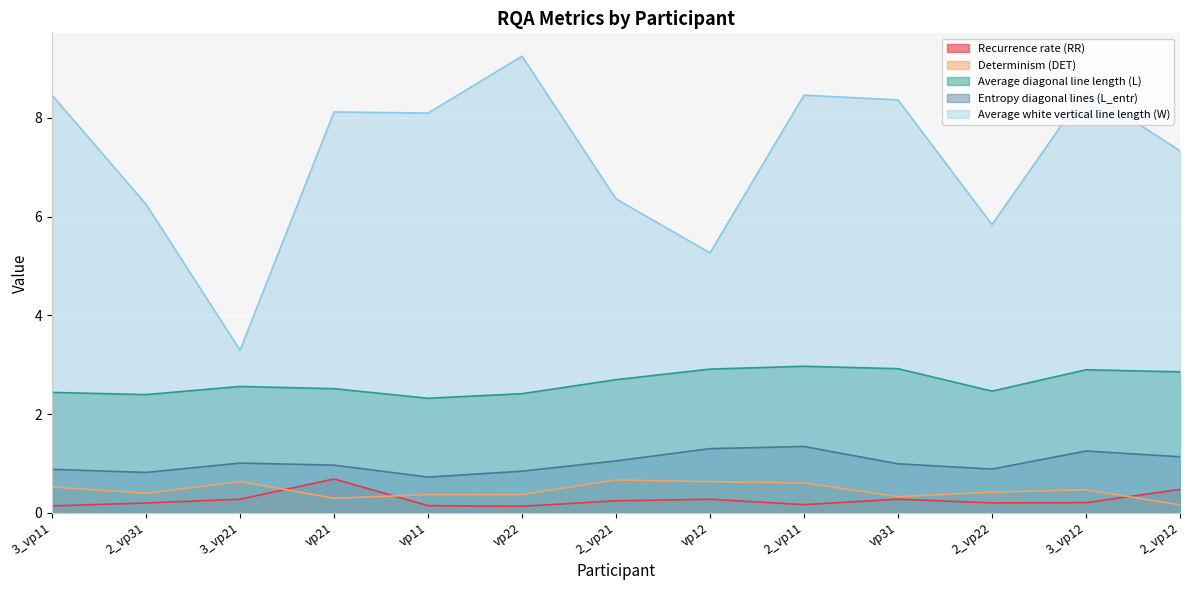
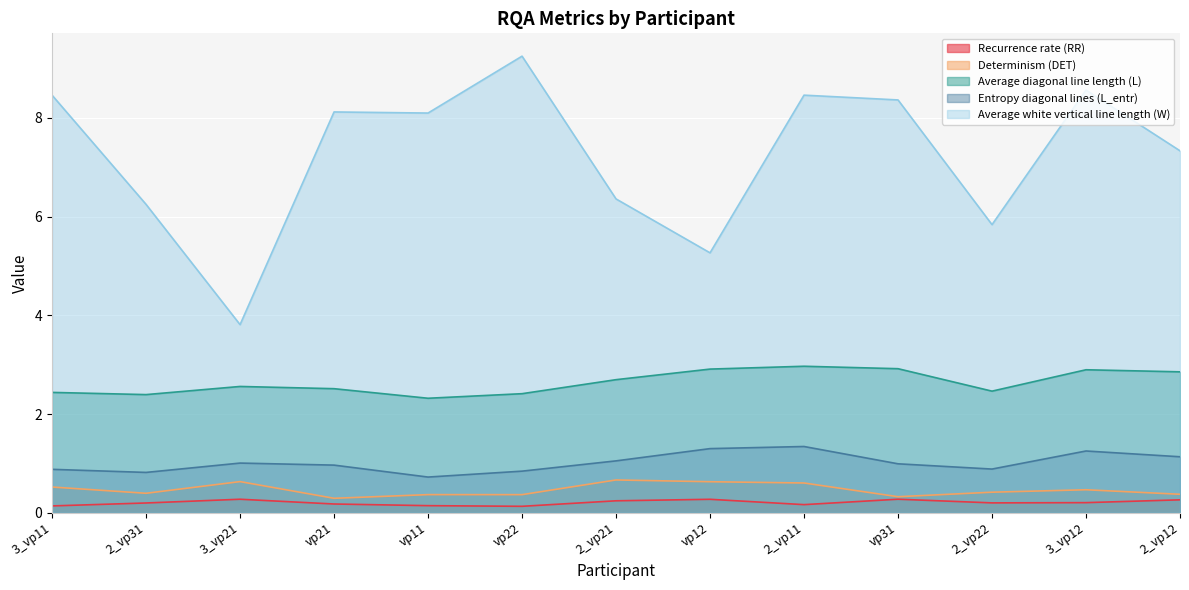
Average white vertical line length (W), 3_vp21: 3.3 -> 3.8
Recurrence rate (RR), vp21: 0.7 -> 0.2
Recurrence rate (RR), 2_vp12: 0.5 -> 0.3
Determinism (DET), 2_vp12: 0.2 -> 0.4
